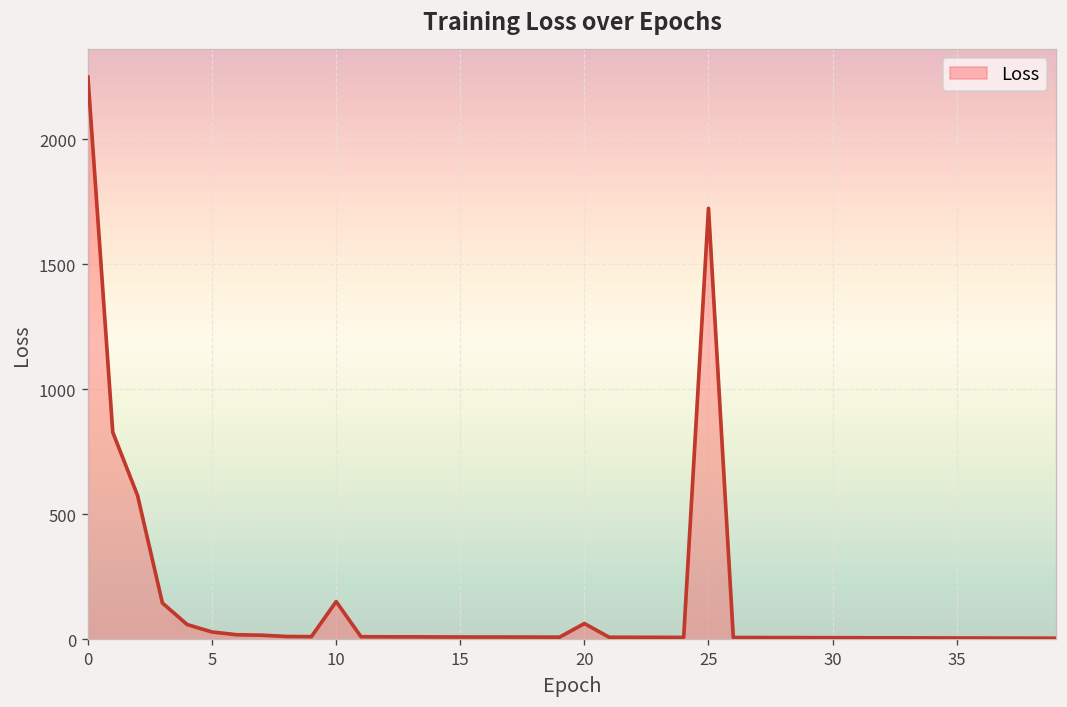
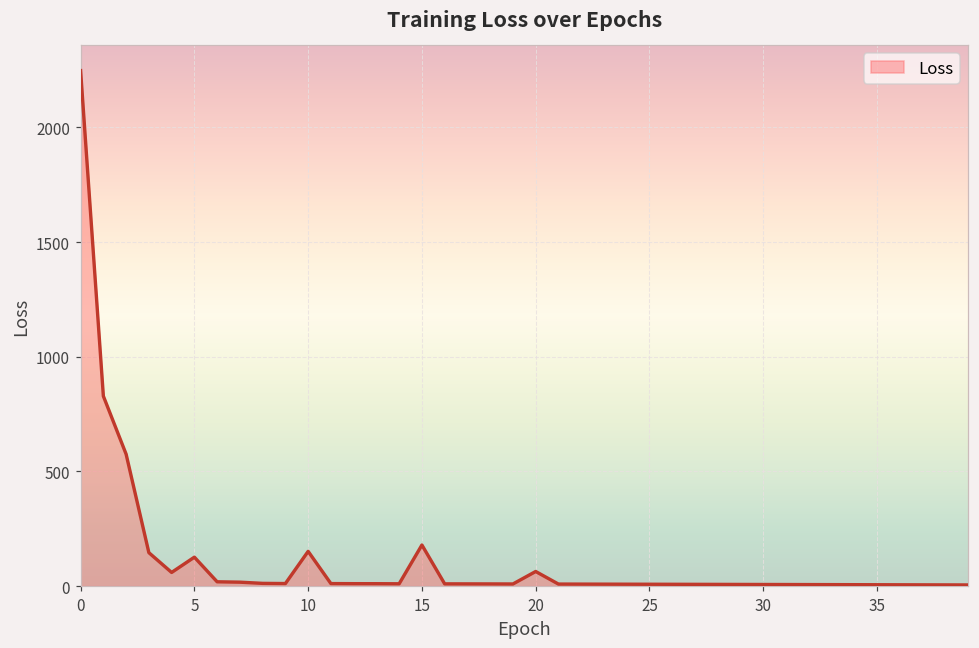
5: 30 -> 130
15: 10 -> 180
25: 1720 -> 10
